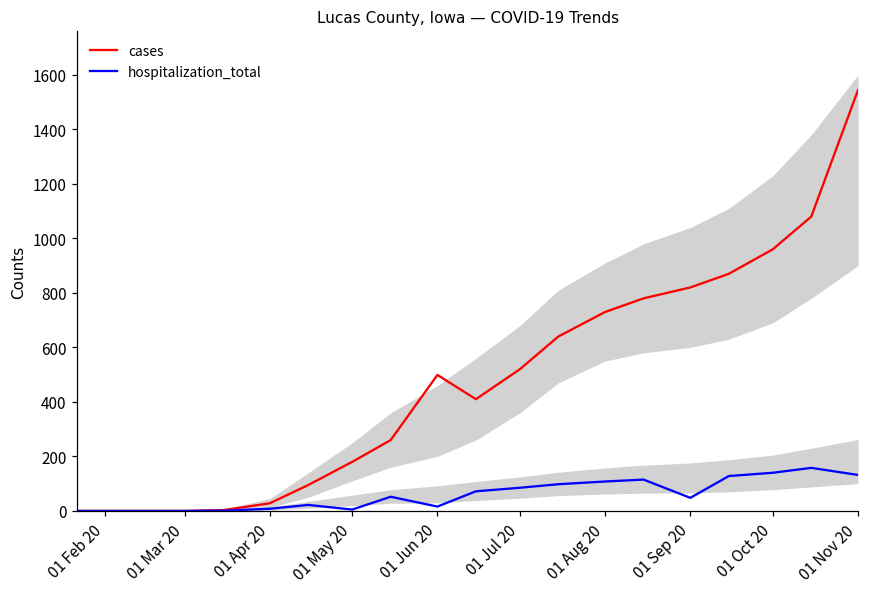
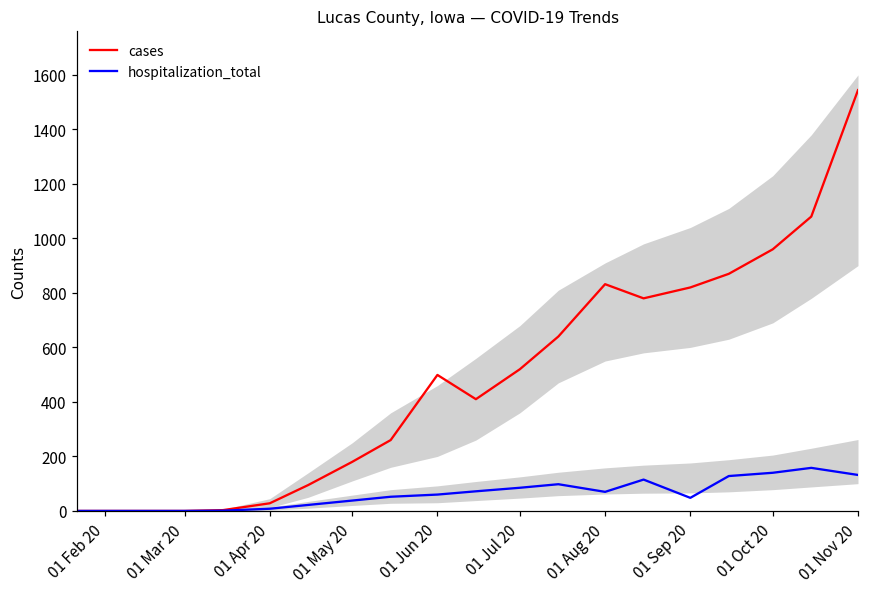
hospitalization_total, 01 May 20: 10 -> 40
hospitalization_total, 01 Jun 20: 20 -> 60
cases, 01 Aug 20: 730 -> 830
hospitalization_total, 01 Aug 20: 110 -> 70
